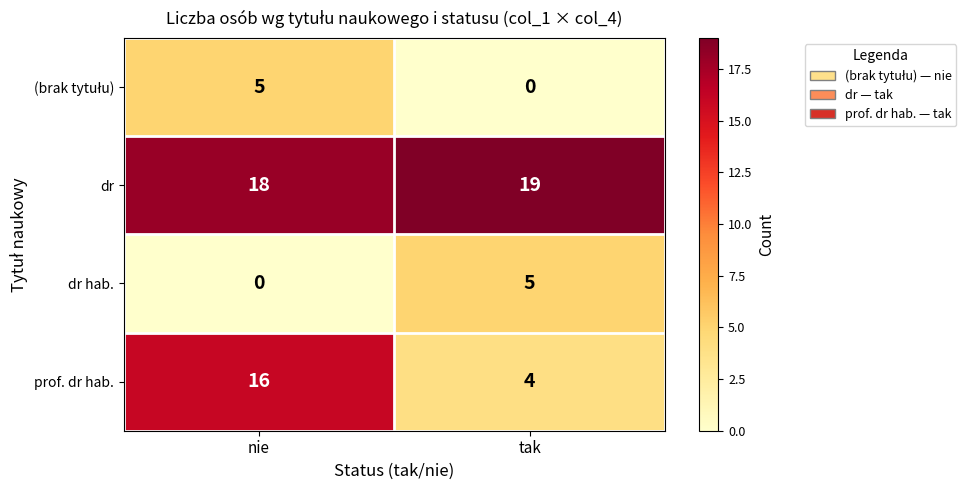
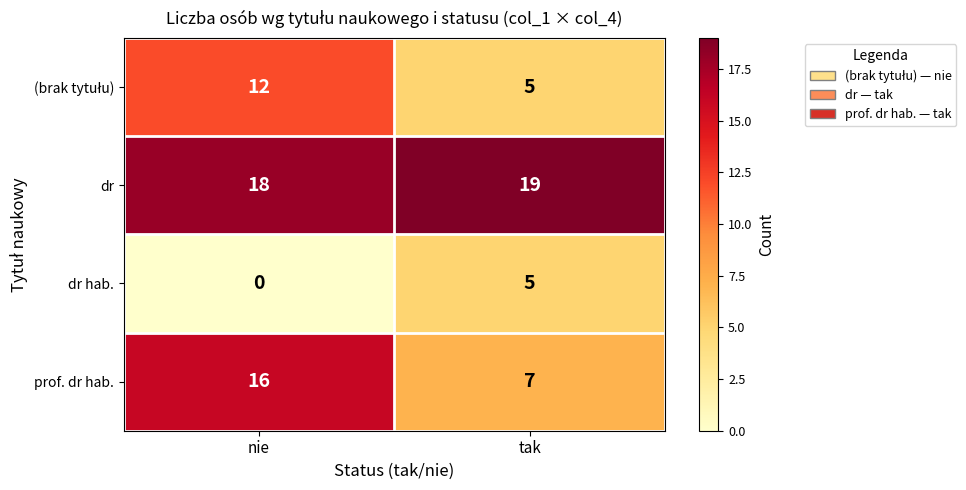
(brak tytułu), nie: 5 -> 12
(brak tytułu), tak: 0 -> 5
prof. dr hab., tak: 4 -> 7
